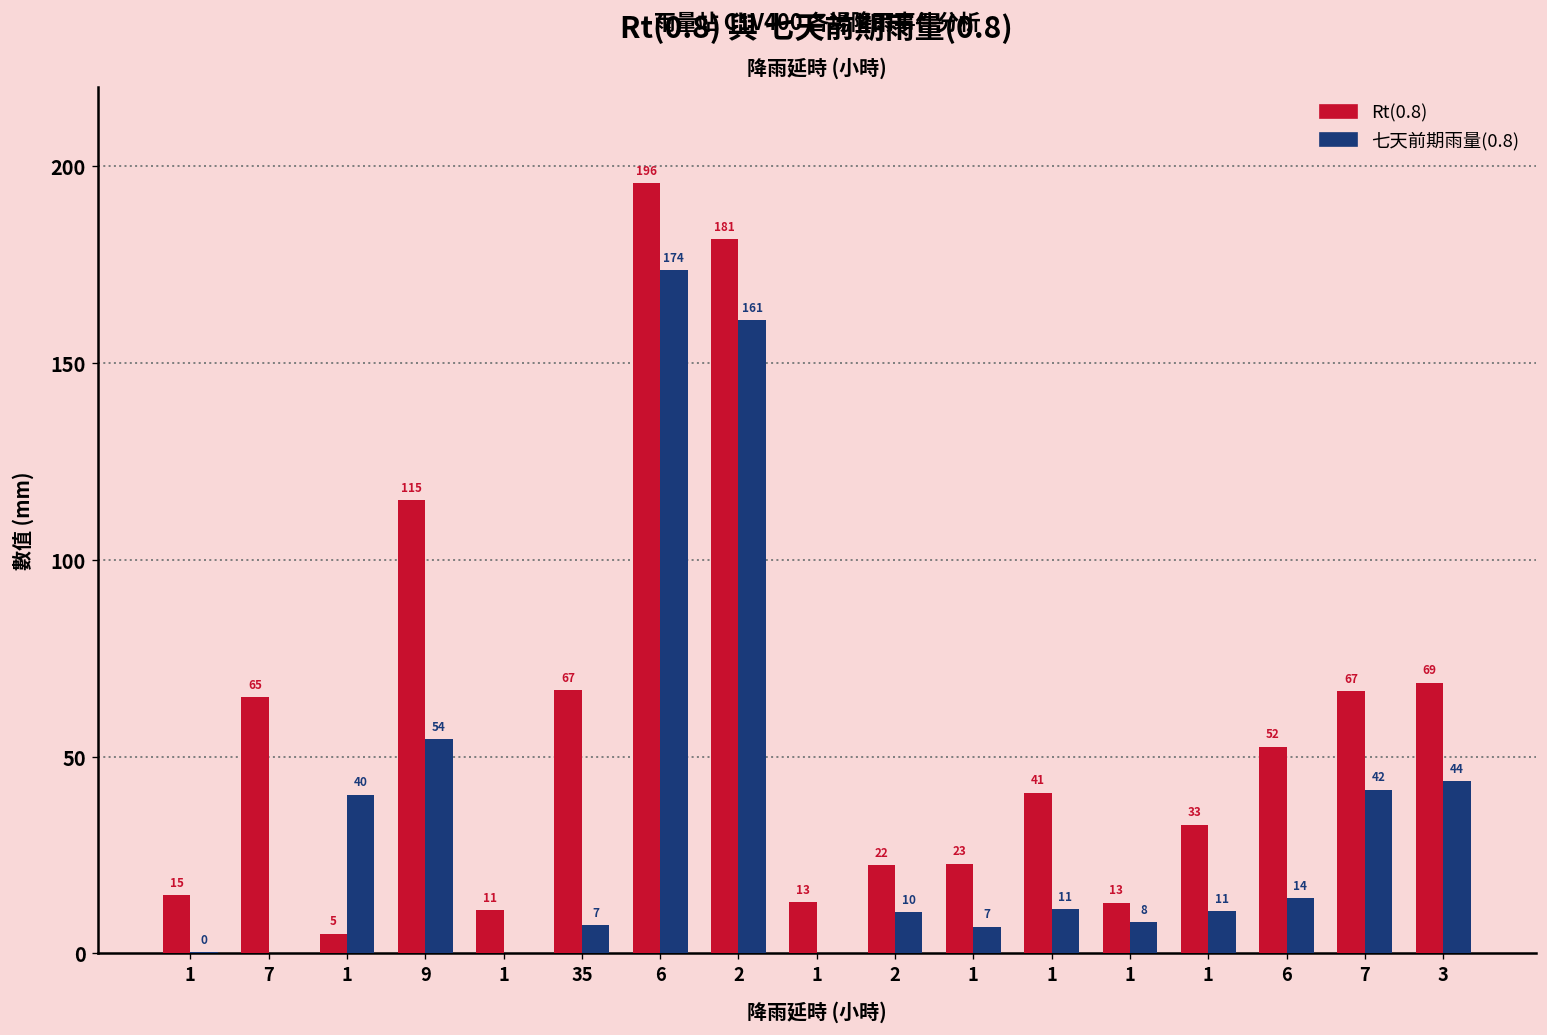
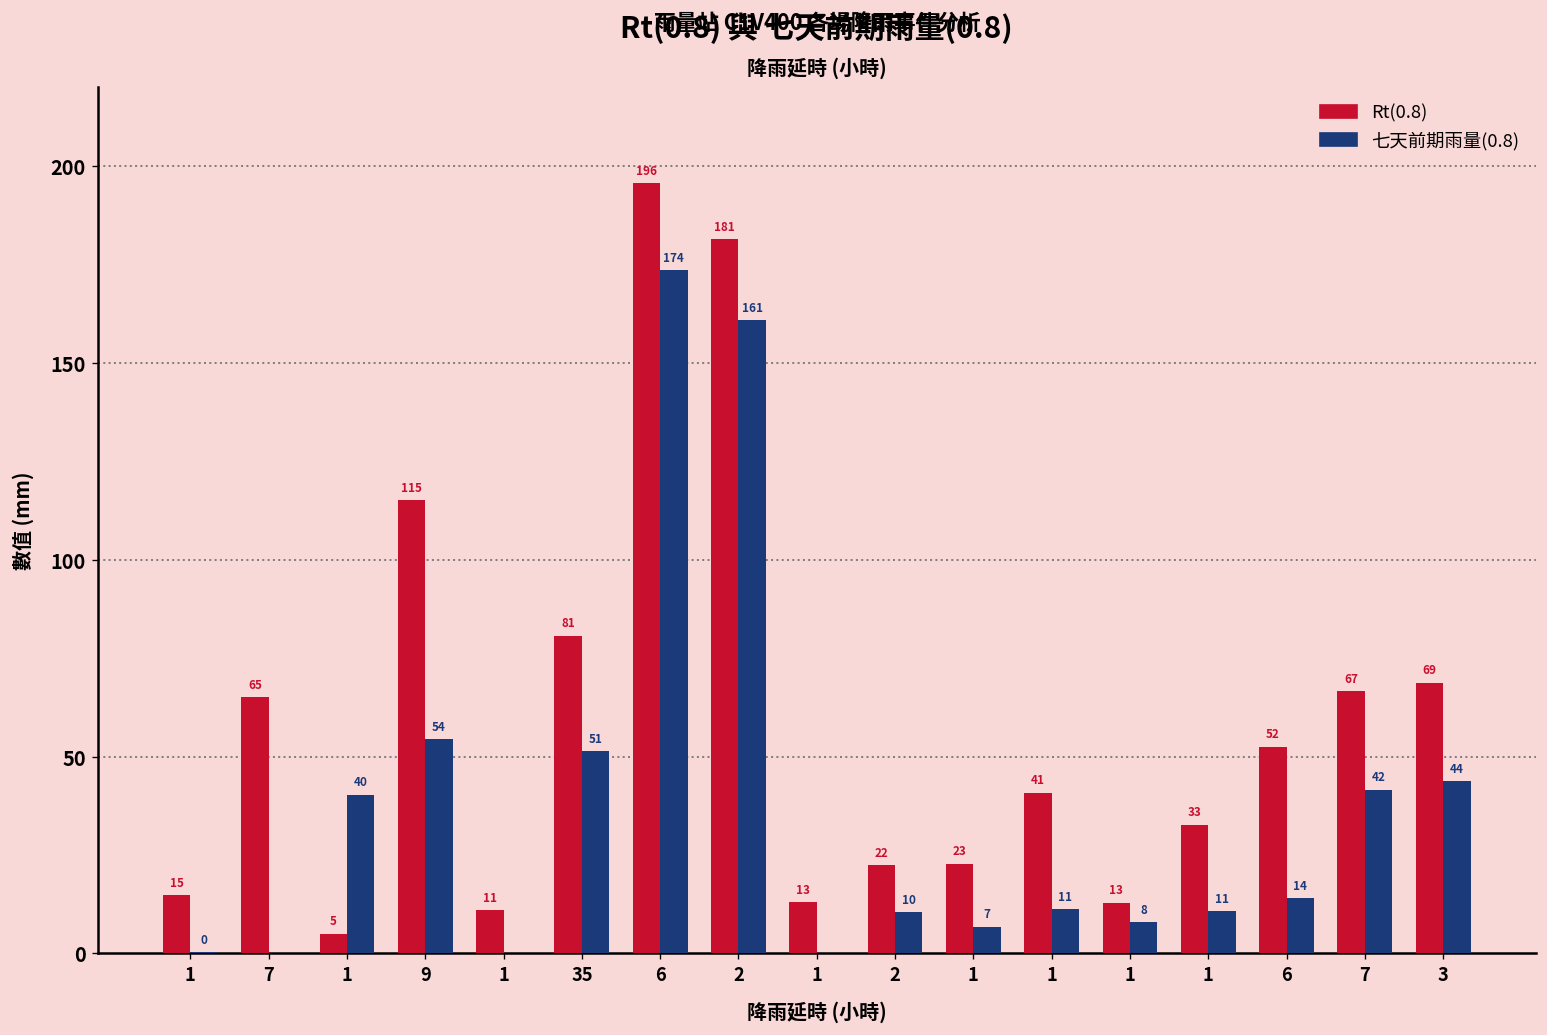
Rt(0.8), 35: 67 -> 81
七天前期雨量(0.8), 35: 7 -> 51
